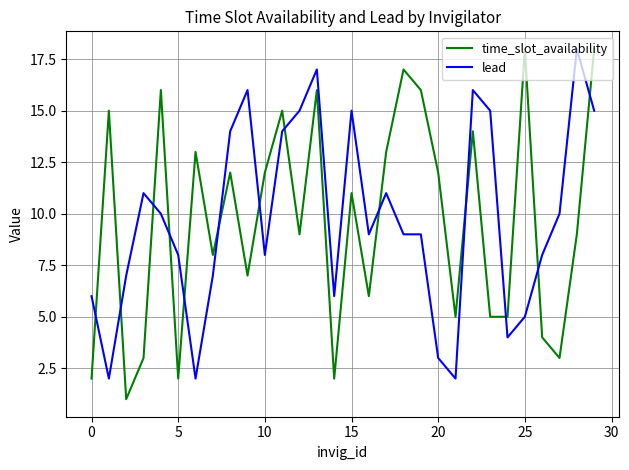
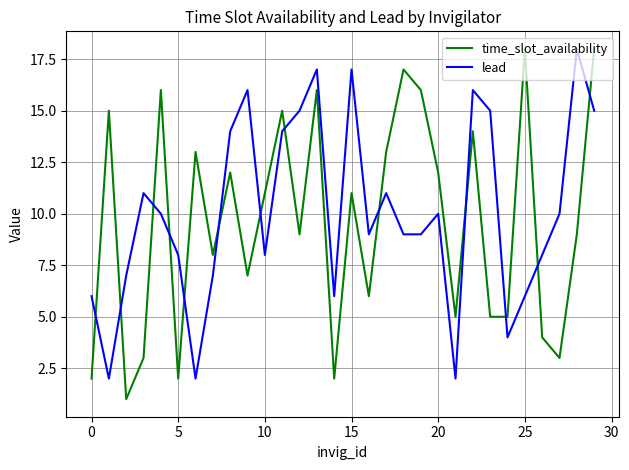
time_slot_availability, 10: 12 -> 11
lead, 15: 15 -> 17
lead, 20: 3 -> 10
lead, 25: 5 -> 6
